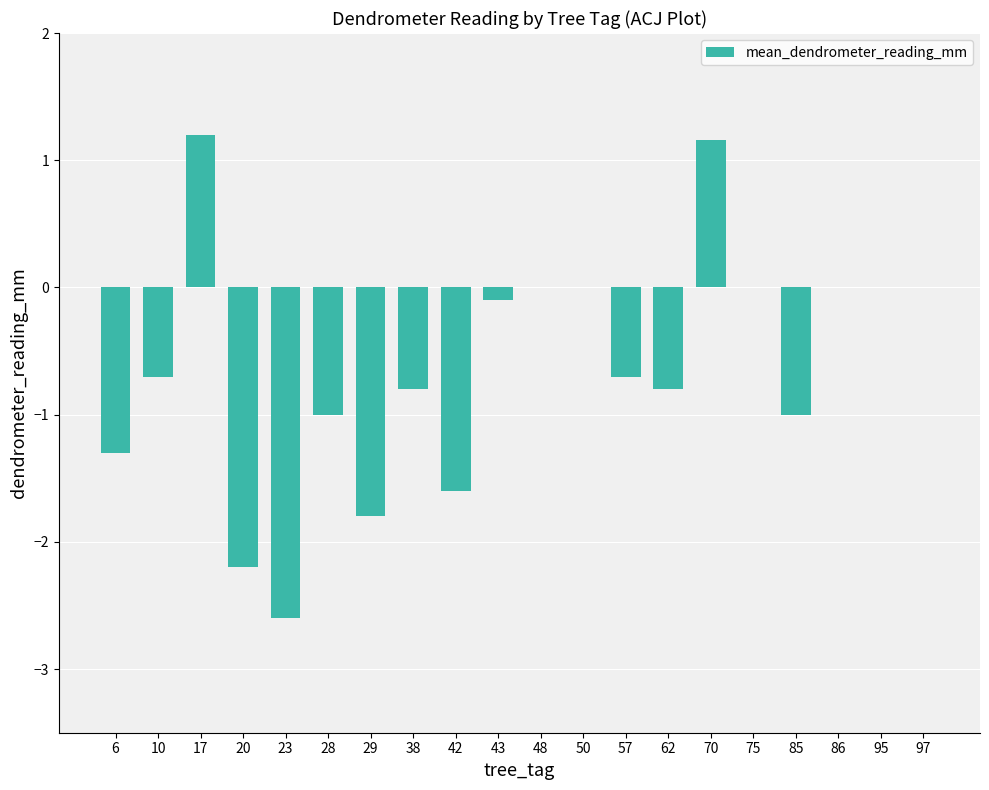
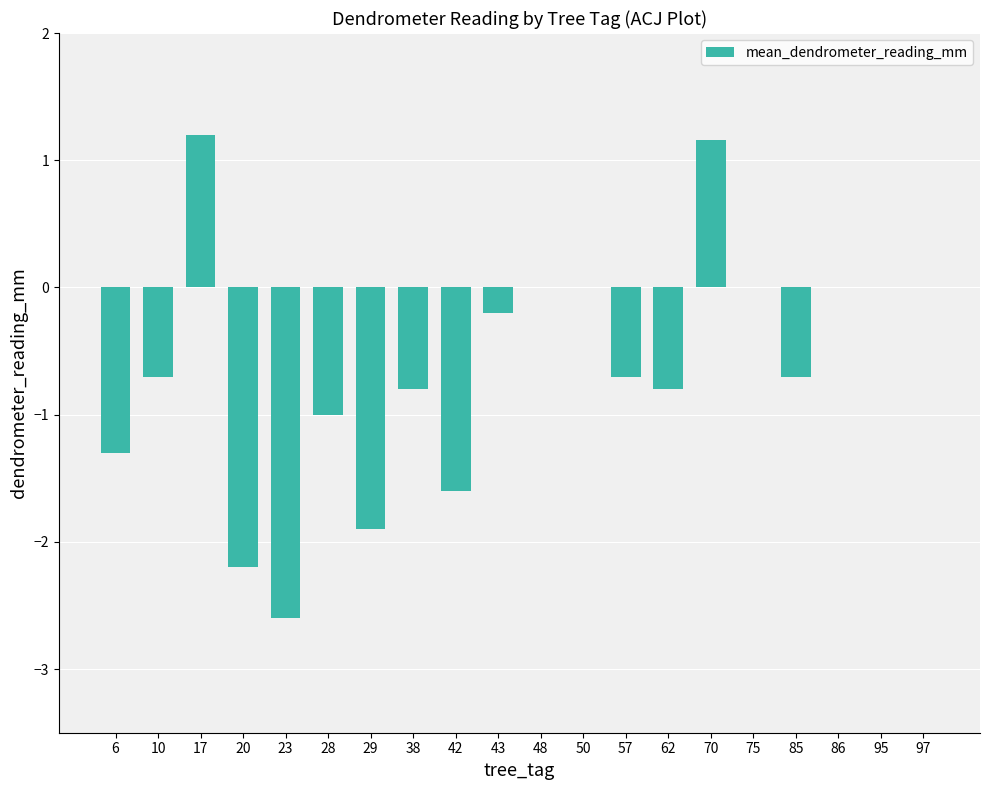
29: -1.8 -> -1.9
43: -0.1 -> -0.2
85: -1.0 -> -0.7
